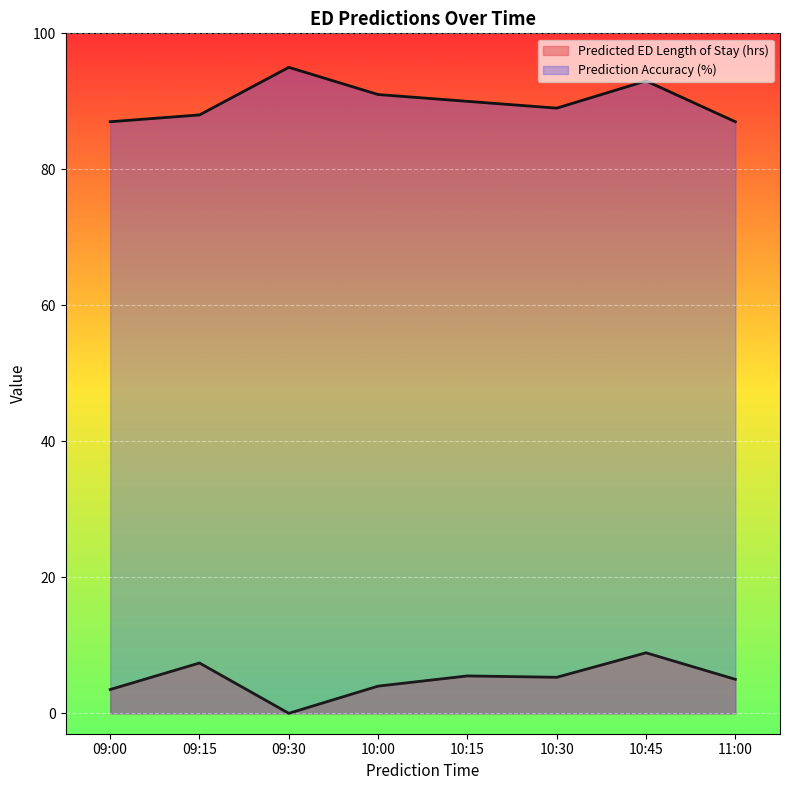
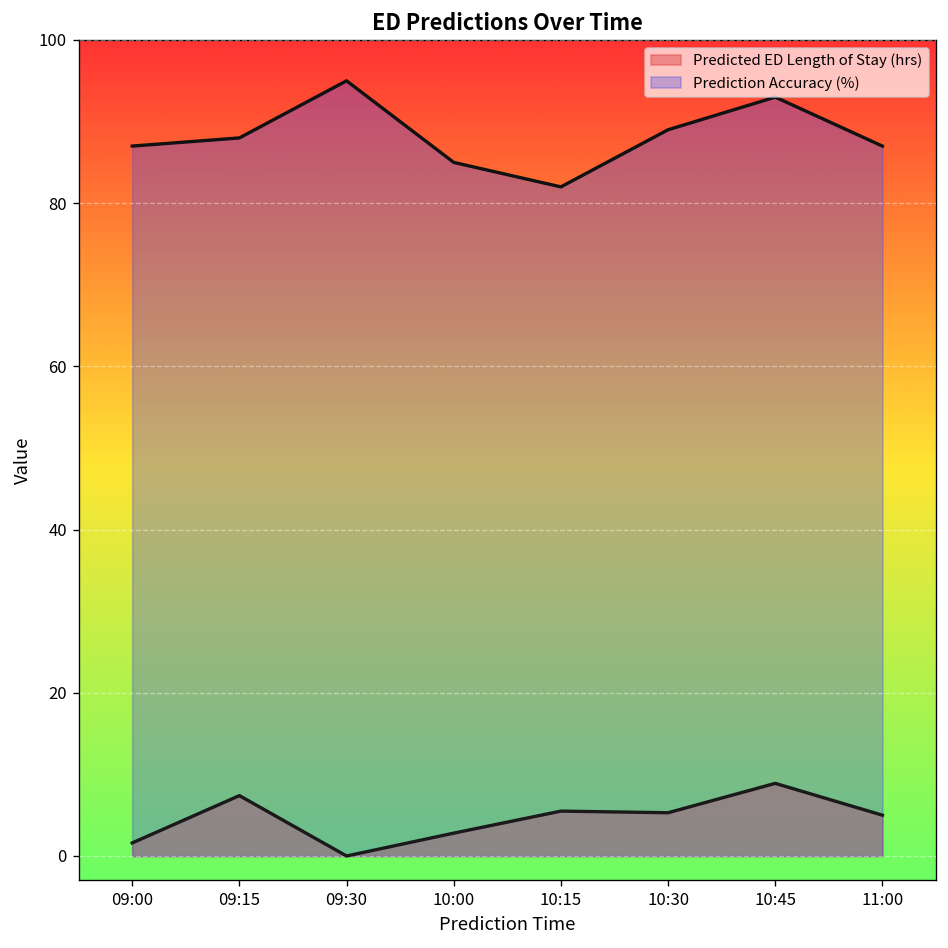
Predicted ED Length of Stay (hrs), 09:00: 4 -> 2
Predicted ED Length of Stay (hrs), 10:00: 4 -> 3
Prediction Accuracy (%), 10:00: 91 -> 85
Prediction Accuracy (%), 10:15: 90 -> 82
